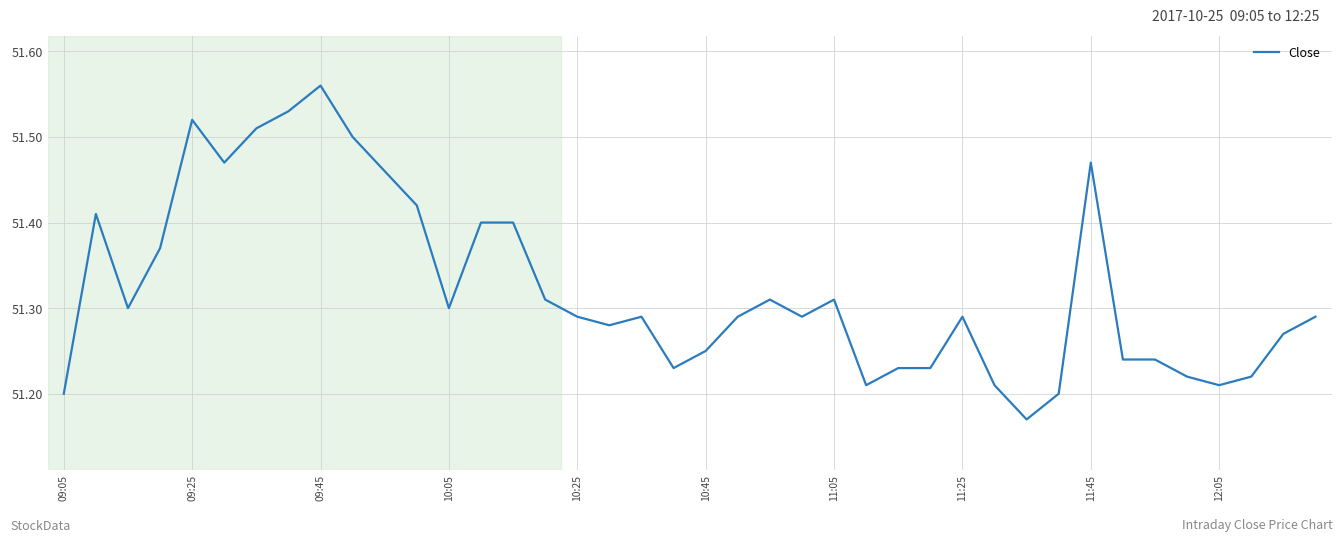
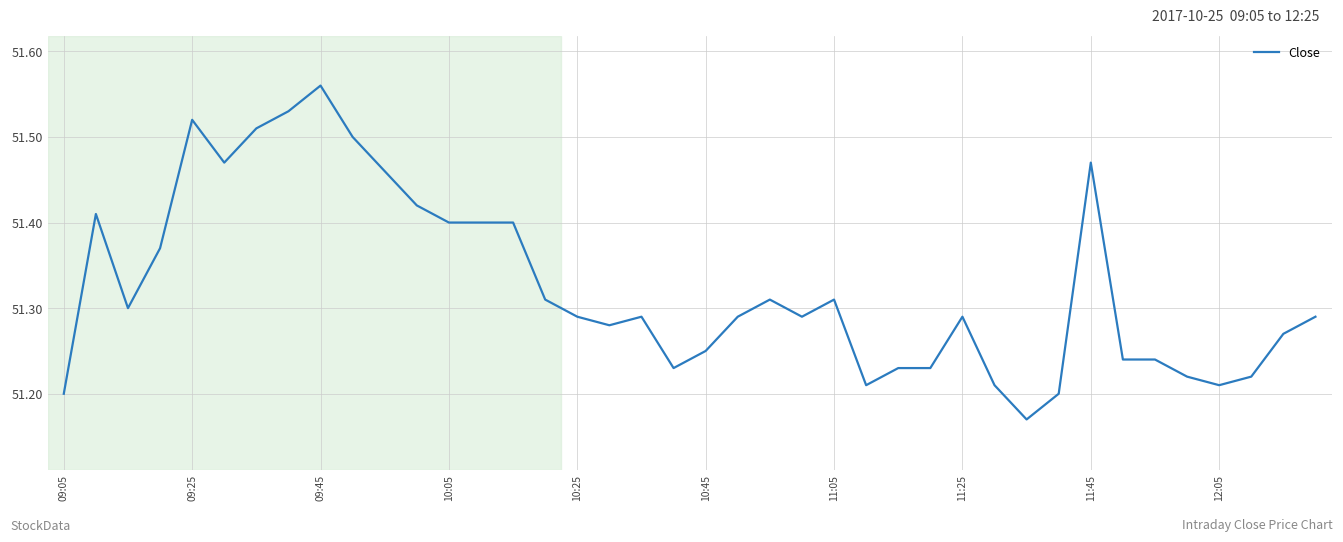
10:05: 51.3 -> 51.4
